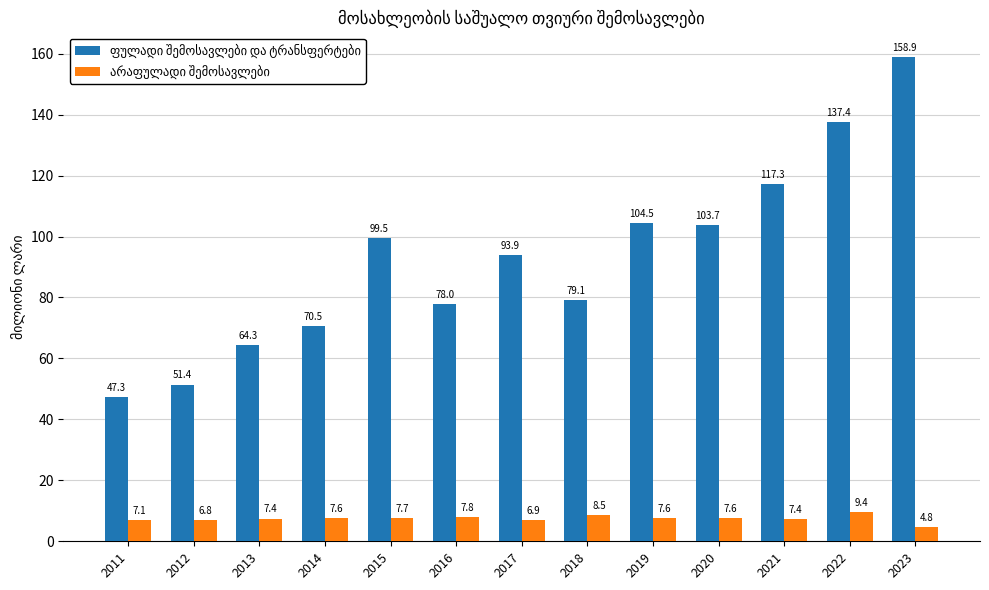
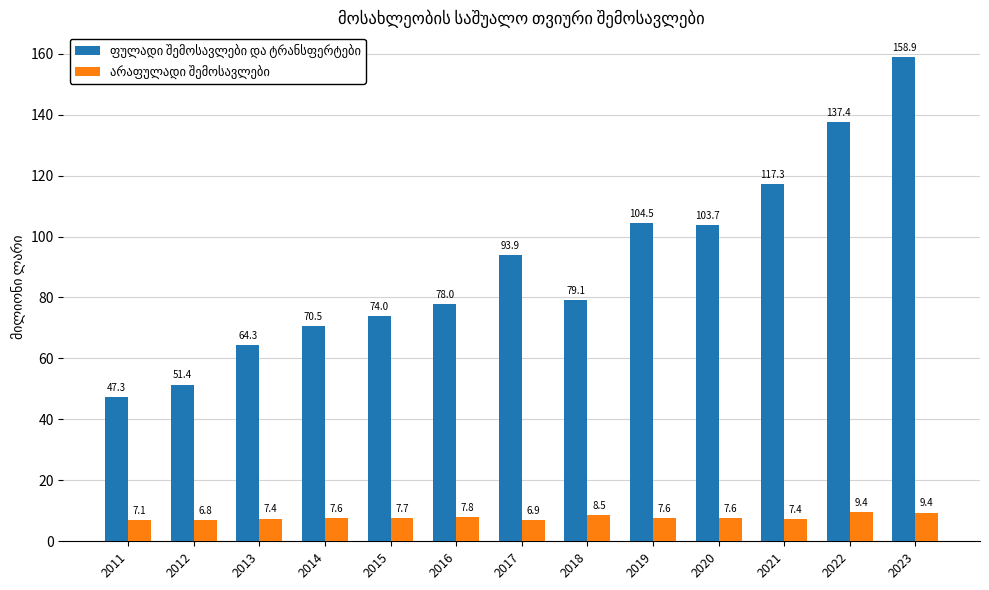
ფულადი შემოსავლები და ტრანსფერტები, 2015: 99.5 -> 74.0
არაფულადი შემოსავლები, 2023: 4.8 -> 9.4
